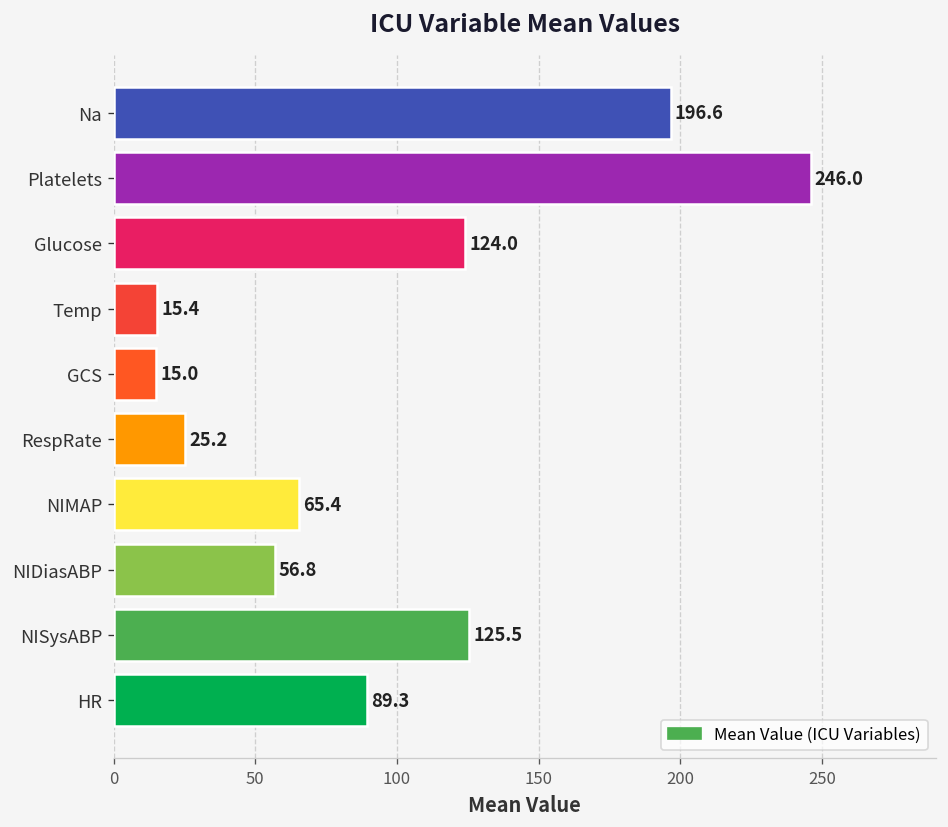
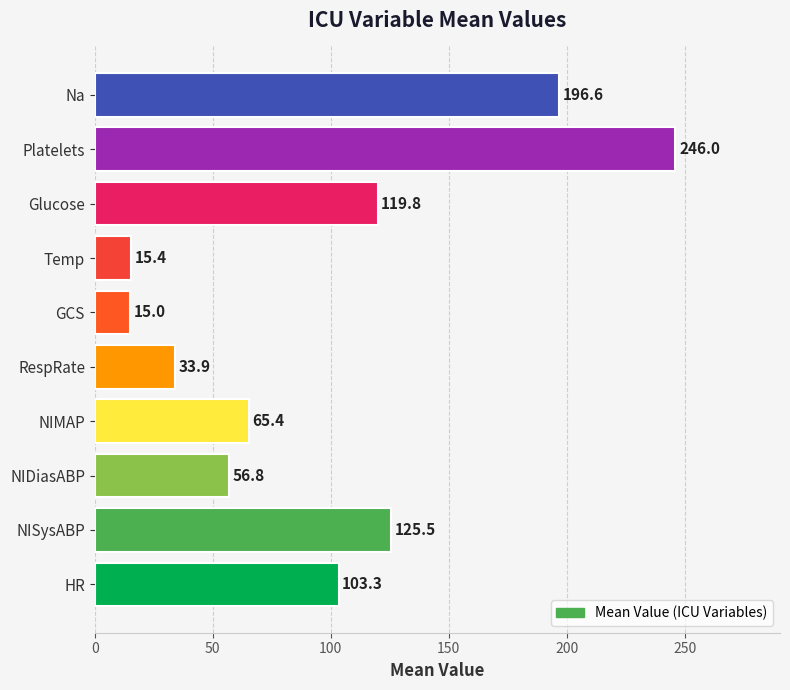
Glucose: 124.0 -> 119.8
RespRate: 25.2 -> 33.9
HR: 89.3 -> 103.3
